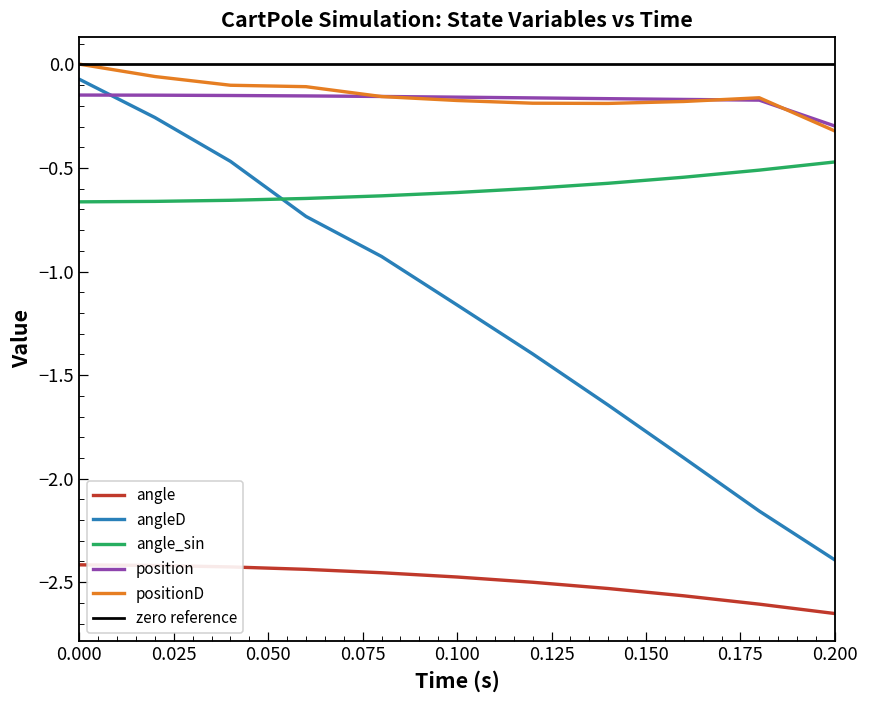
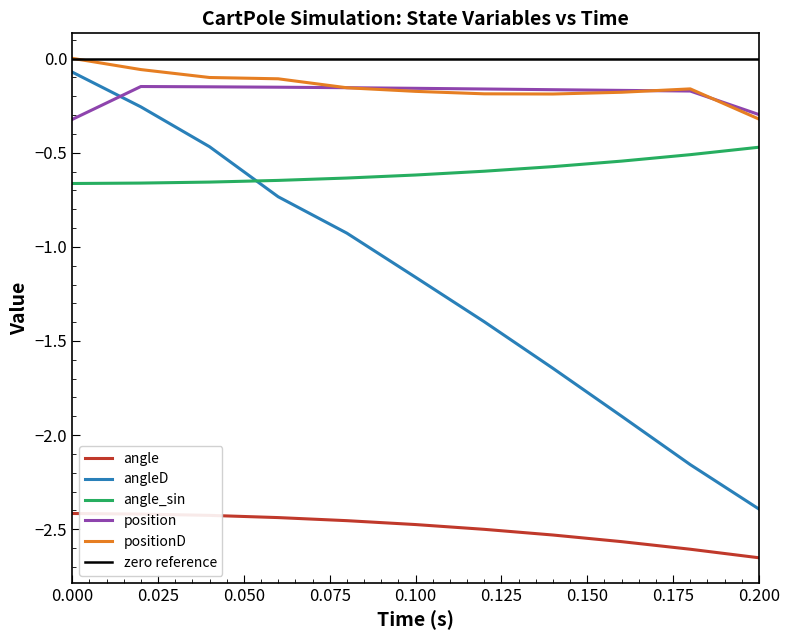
position, 0.000: -0.15 -> -0.32
